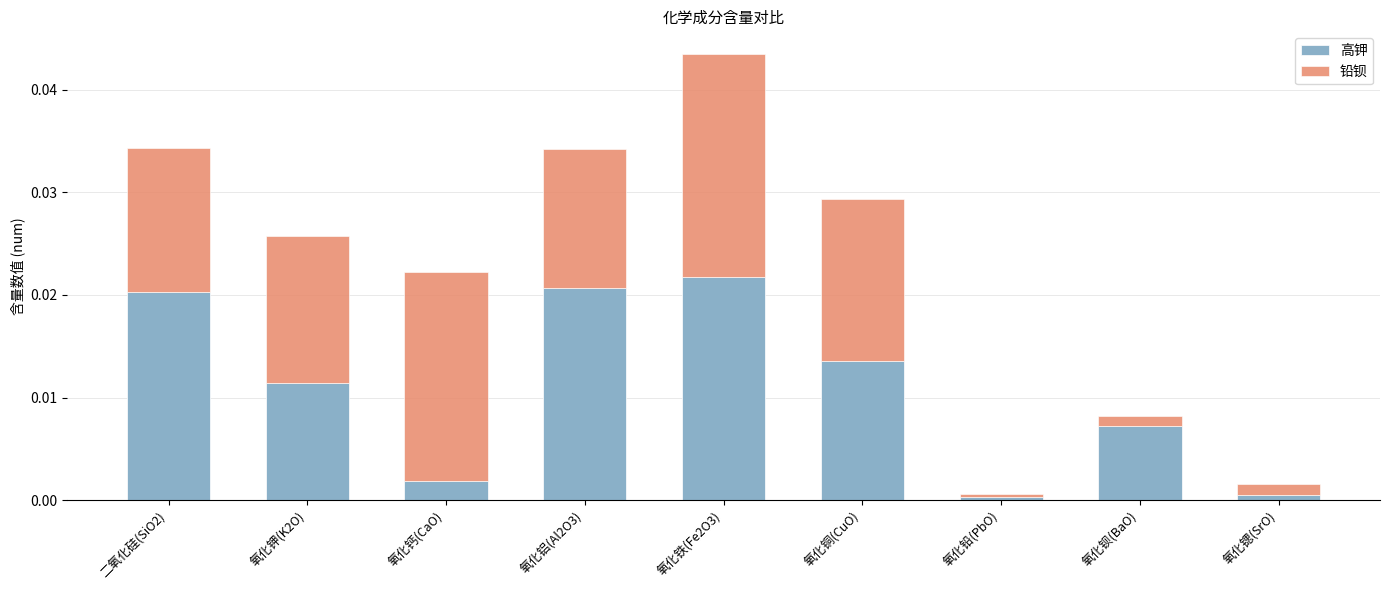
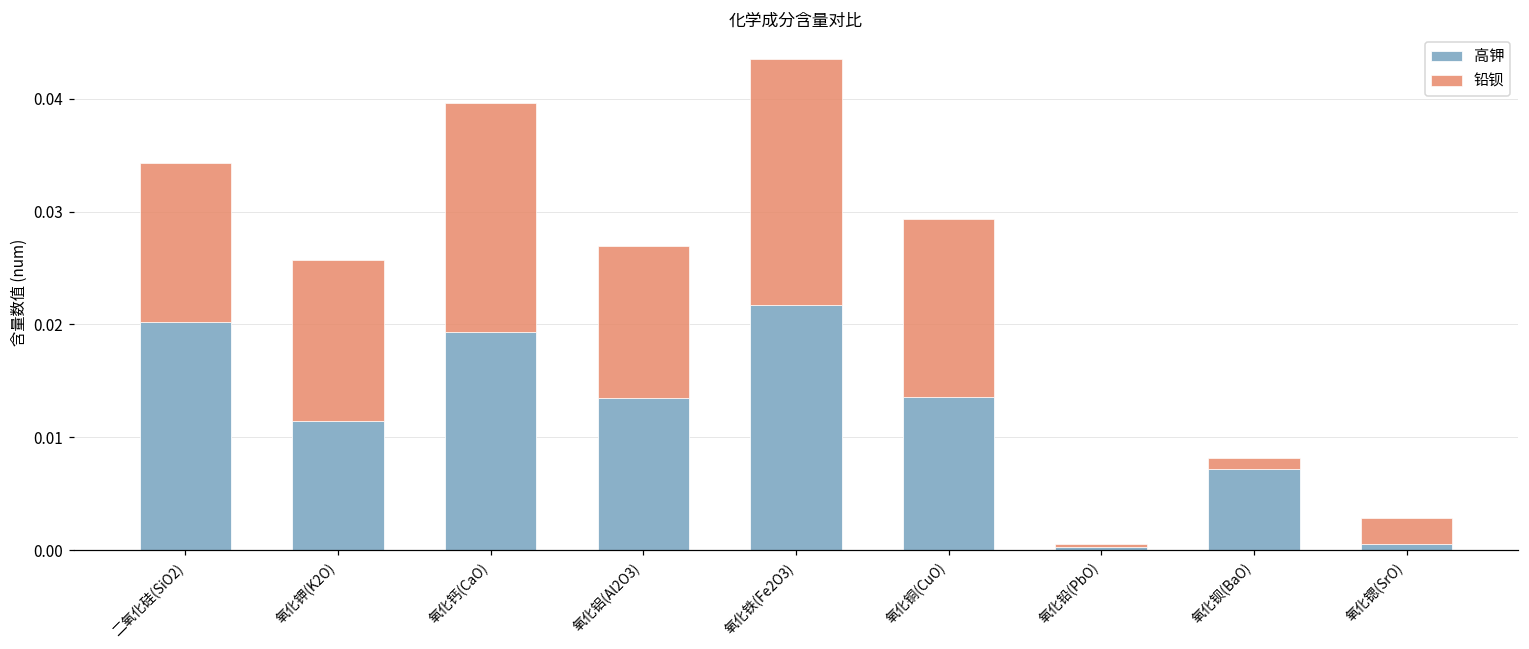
高钾, 氧化钙(CaO): 0.0019 -> 0.0193
高钾, 氧化铝(Al2O3): 0.0207 -> 0.0135
铅钡, 氧化锶(SrO): 0.0010 -> 0.0023
